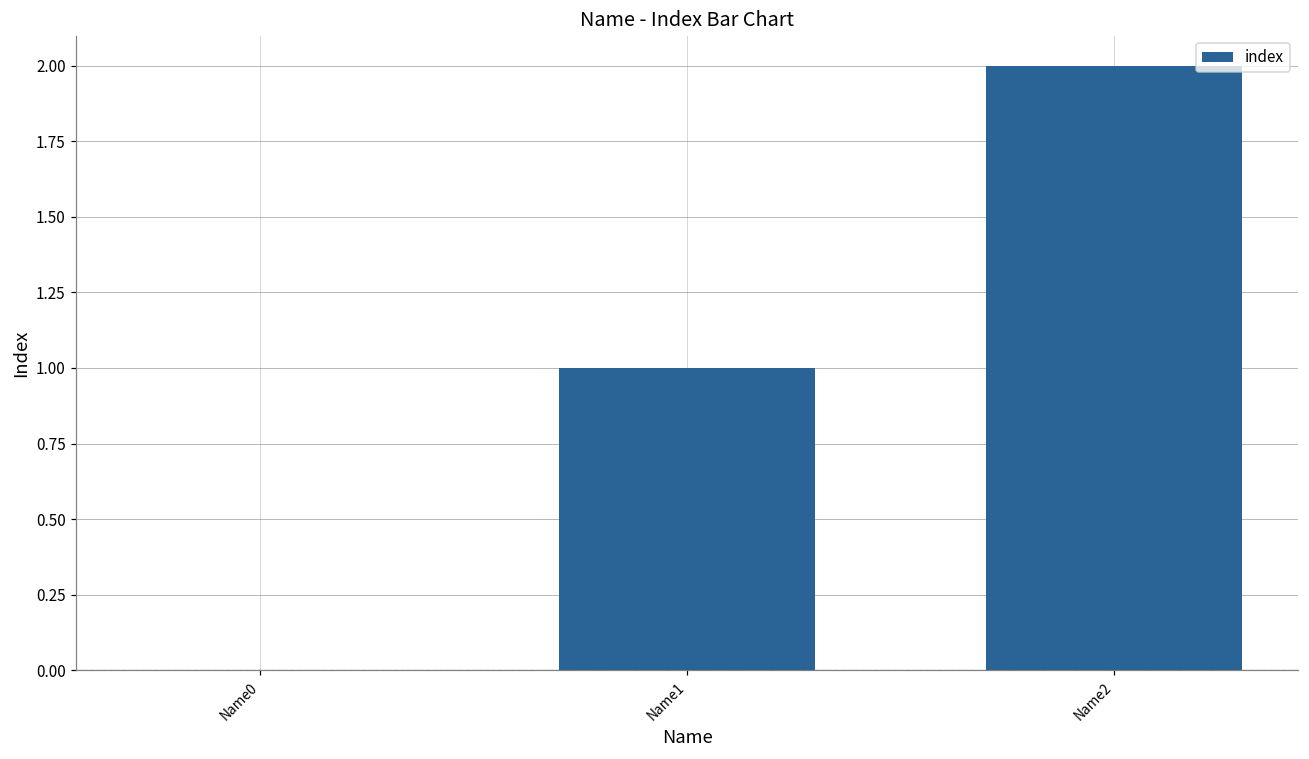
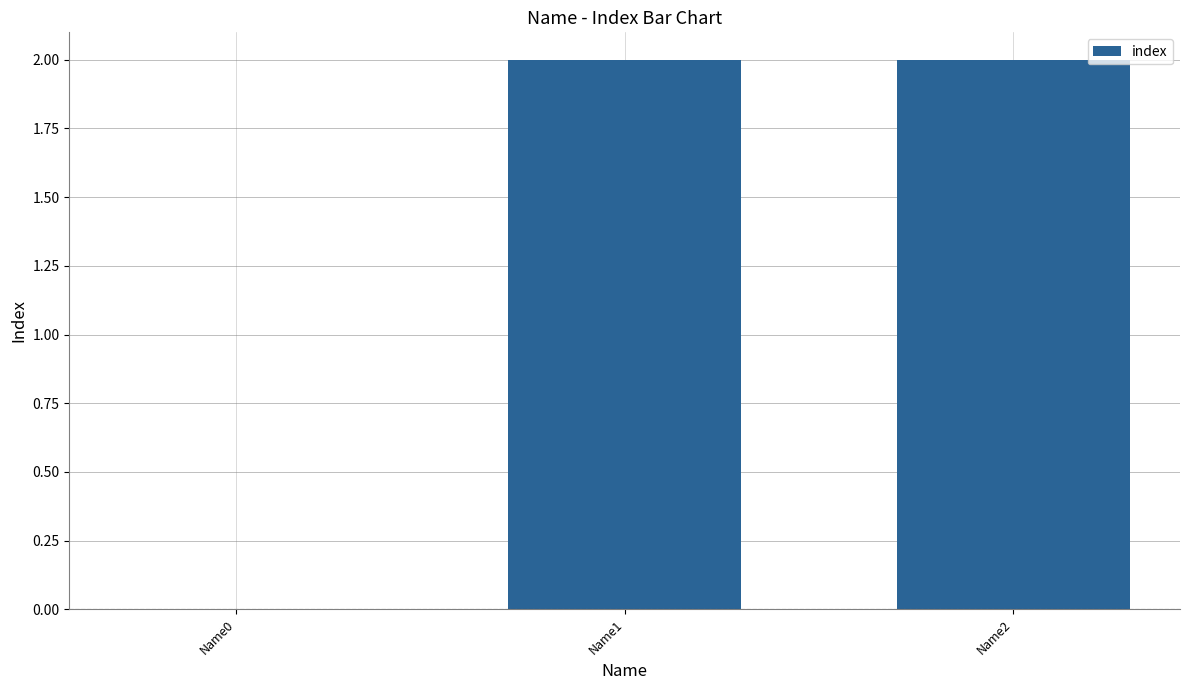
Name1: 1 -> 2
